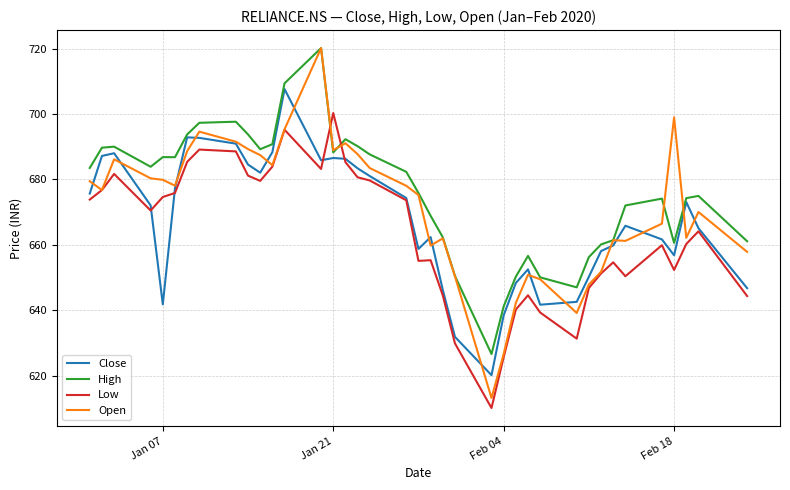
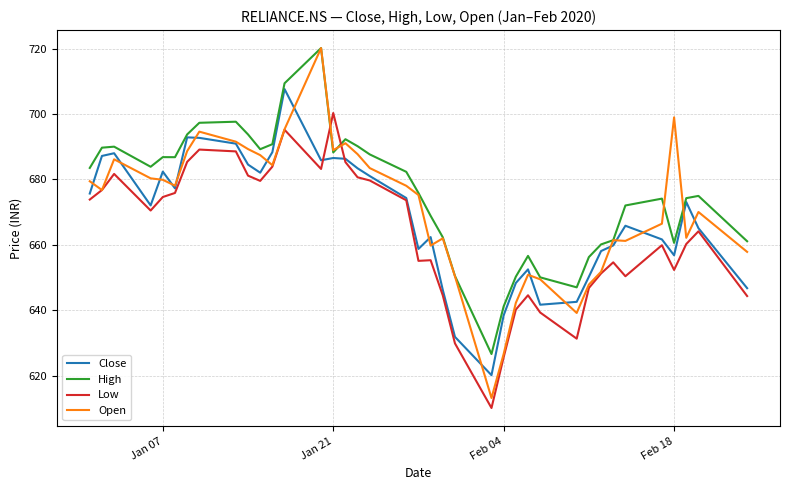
Close, Jan 07: 642 -> 682
